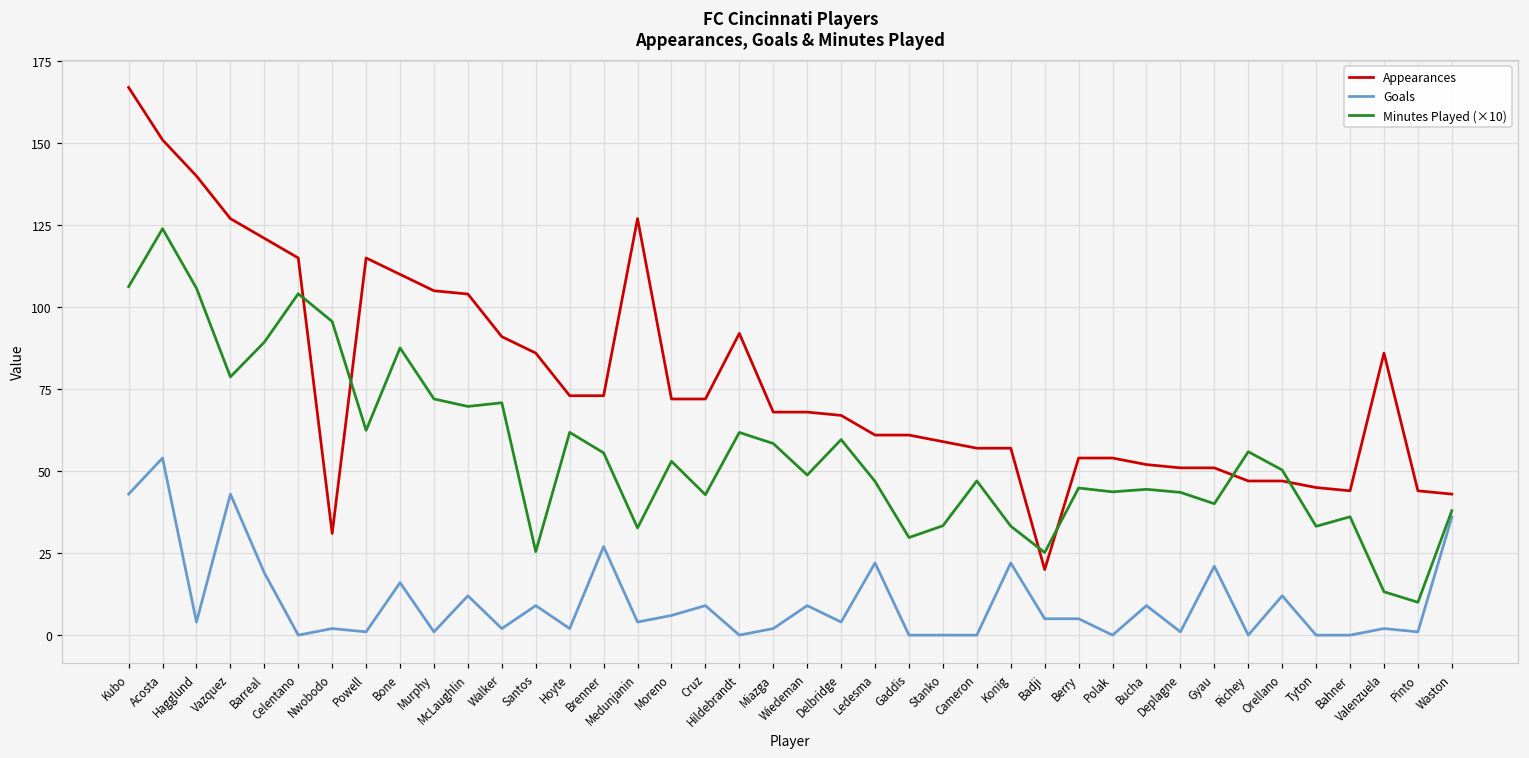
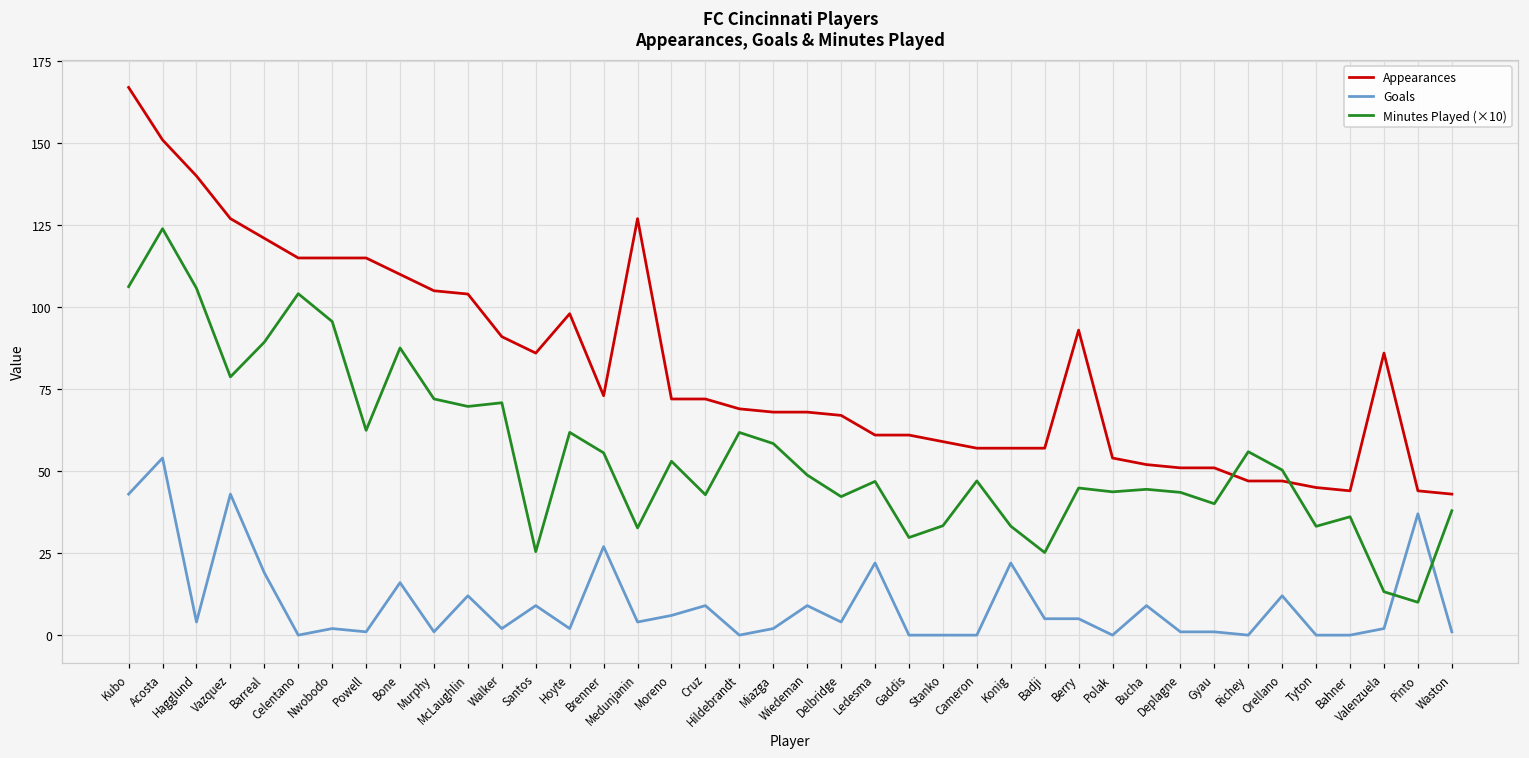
Appearances, Nwobodo: 31 -> 115
Appearances, Hoyte: 73 -> 98
Appearances, Hildebrandt: 92 -> 69
Minutes Played (×10), Delbridge: 60 -> 42
Appearances, Badji: 20 -> 57
Appearances, Berry: 54 -> 93
Goals, Gyau: 21 -> 1
Goals, Pinto: 1 -> 37
Goals, Waston: 36 -> 1
